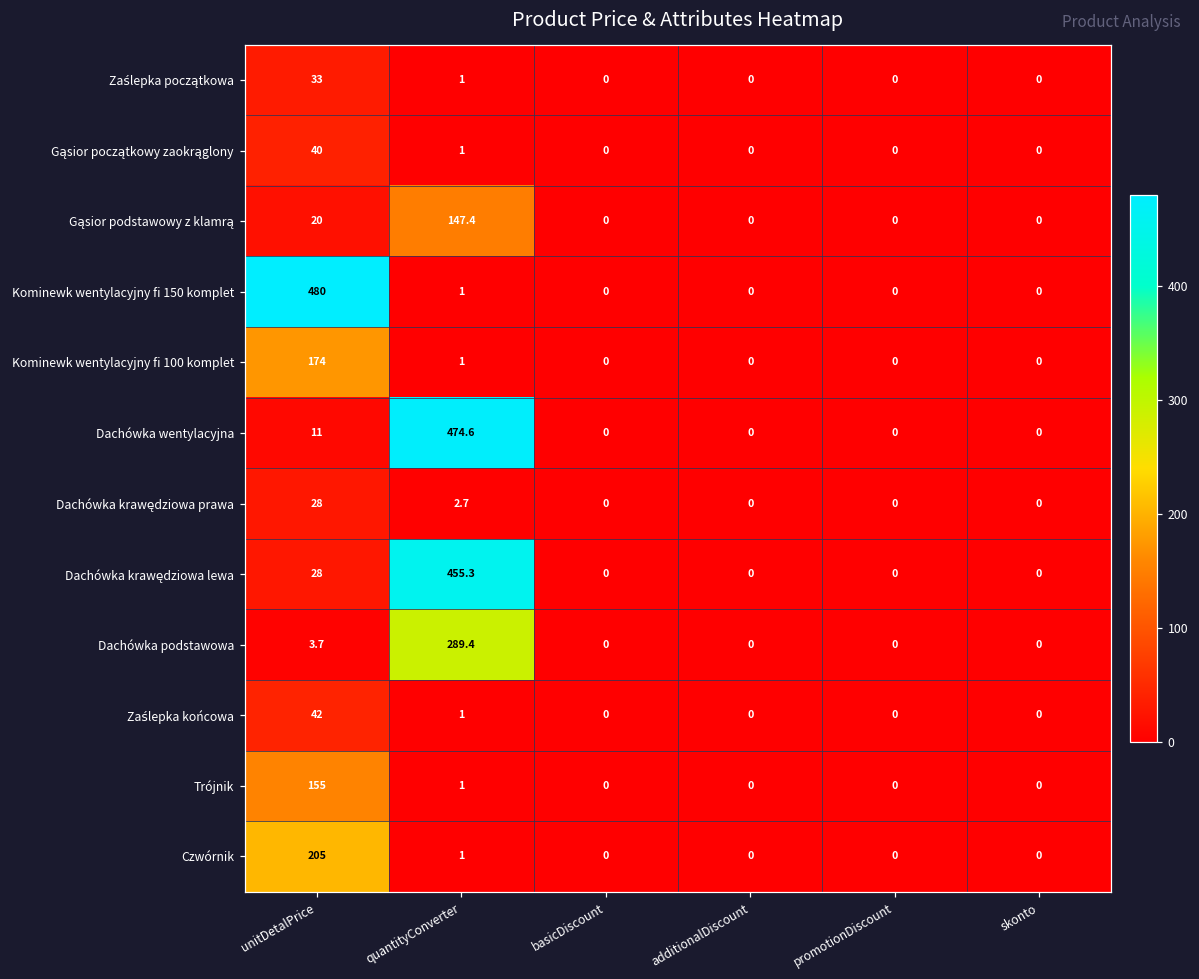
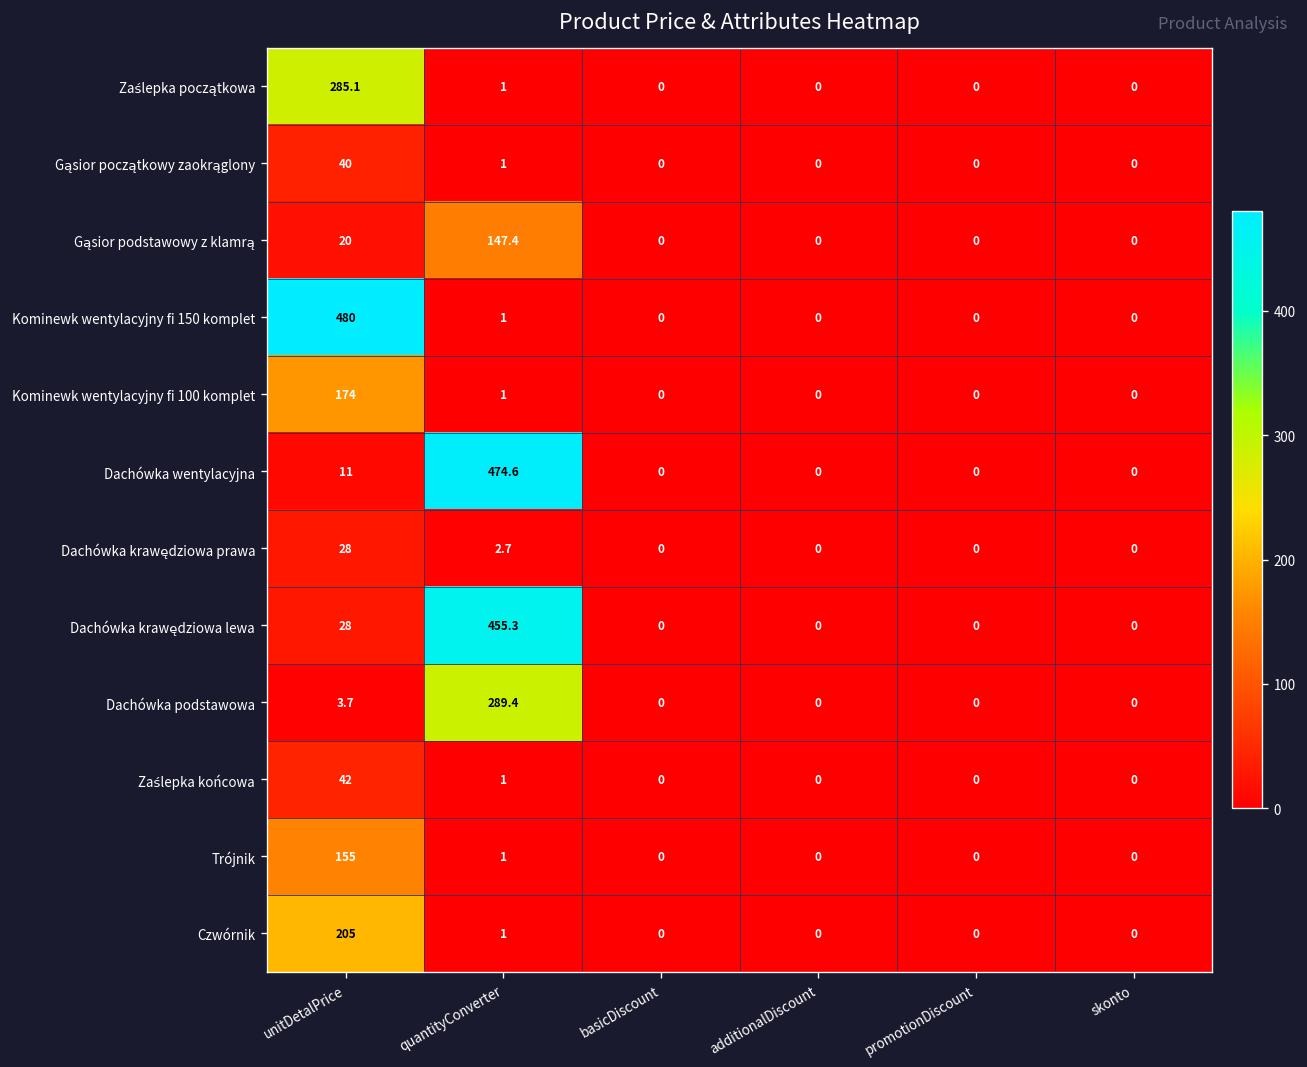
Zaślepka początkowa, unitDetalPrice: 33 -> 285.1
